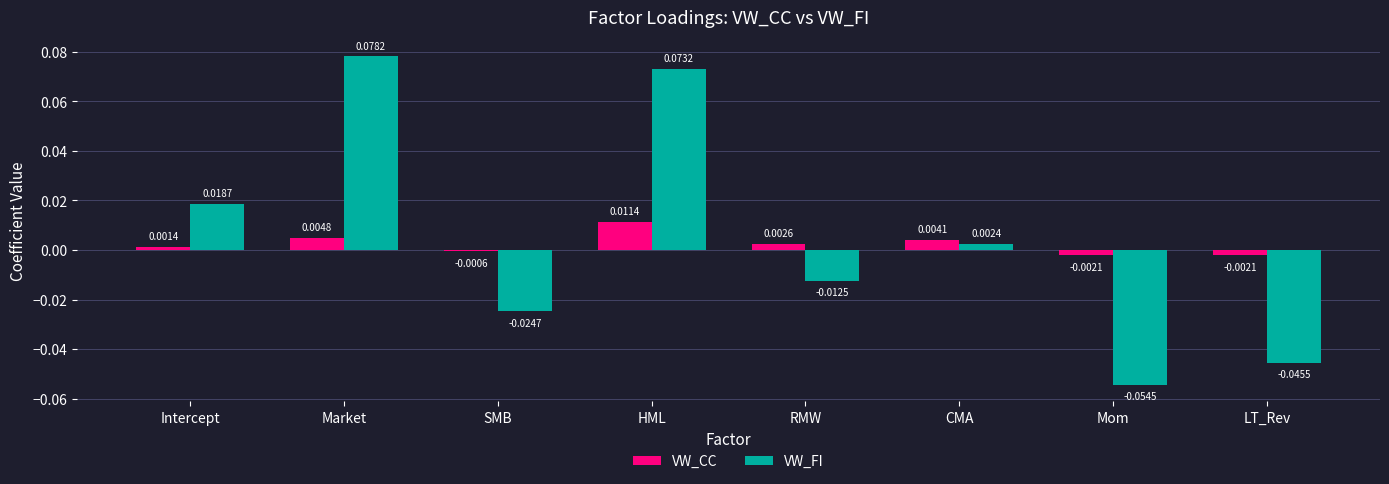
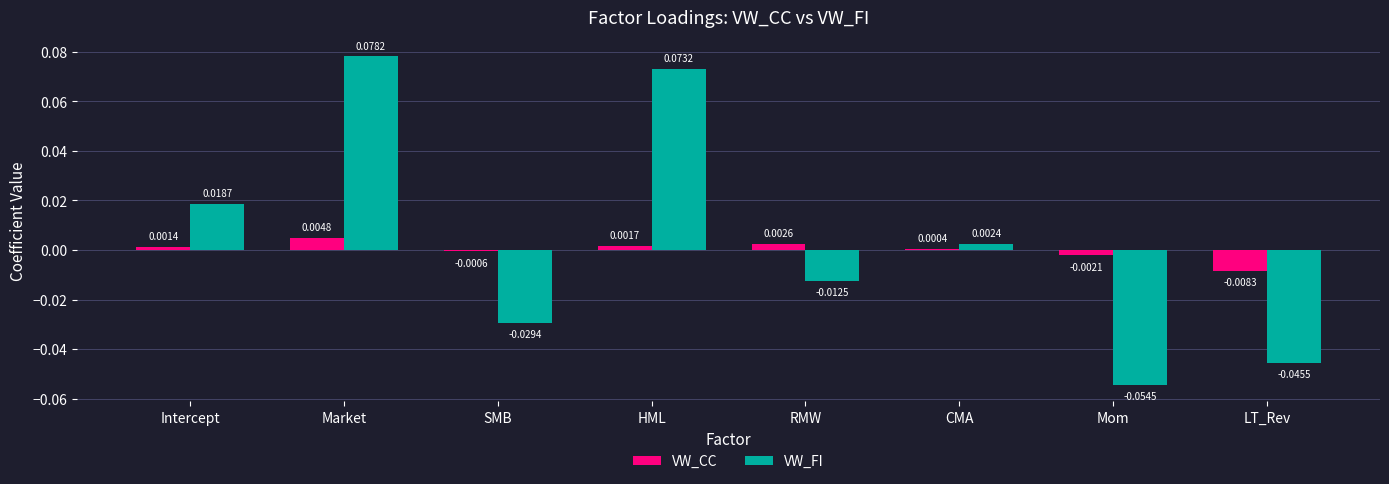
VW_FI, SMB: -0.0247 -> -0.0294
VW_CC, HML: 0.0114 -> 0.0017
VW_CC, CMA: 0.0041 -> 0.0004
VW_CC, LT_Rev: -0.0021 -> -0.0083
